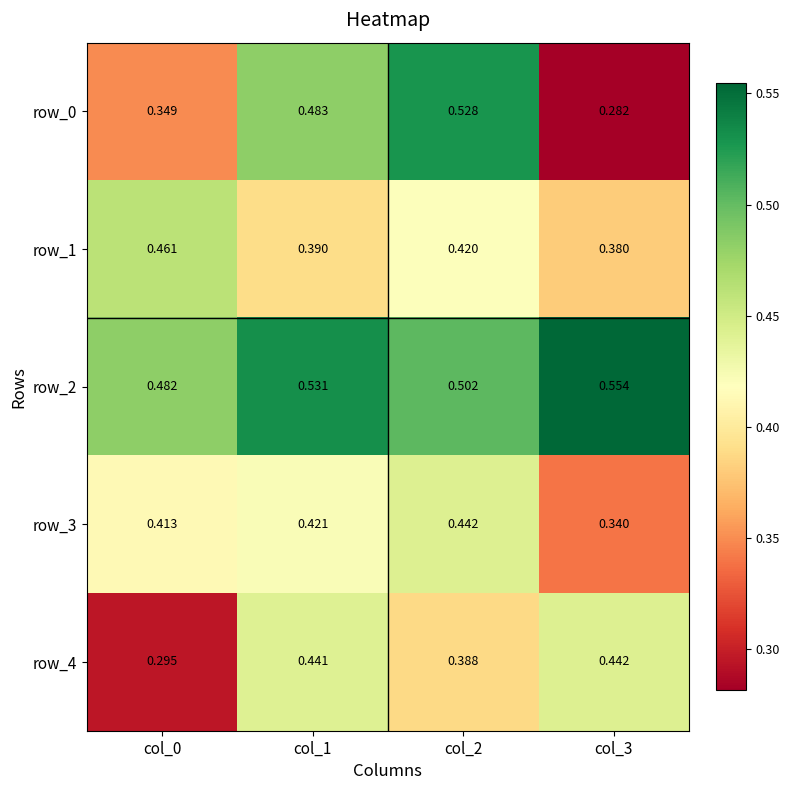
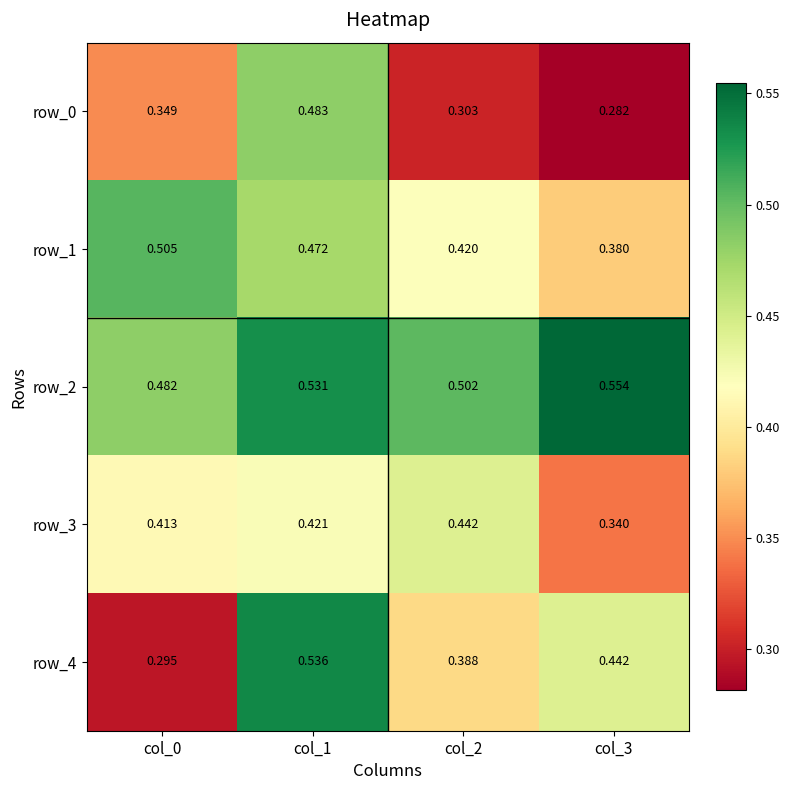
row_0, col_2: 0.528 -> 0.303
row_1, col_0: 0.461 -> 0.505
row_1, col_1: 0.390 -> 0.472
row_4, col_1: 0.441 -> 0.536
